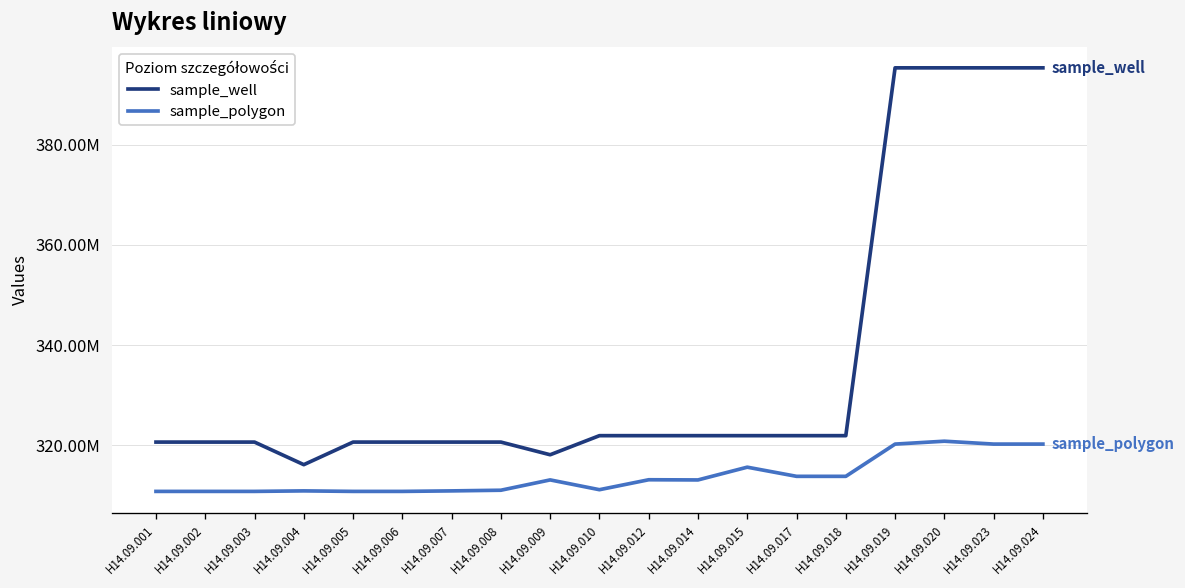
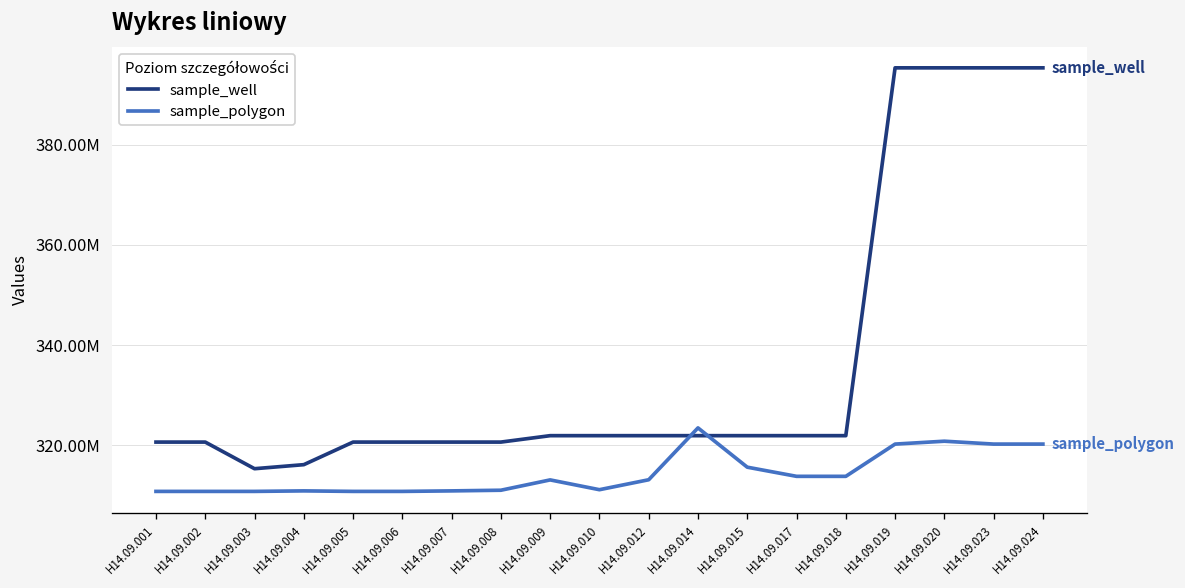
sample_well, H14.09.003: 321000000 -> 315000000
sample_well, H14.09.009: 318000000 -> 322000000
sample_polygon, H14.09.014: 313000000 -> 323000000
